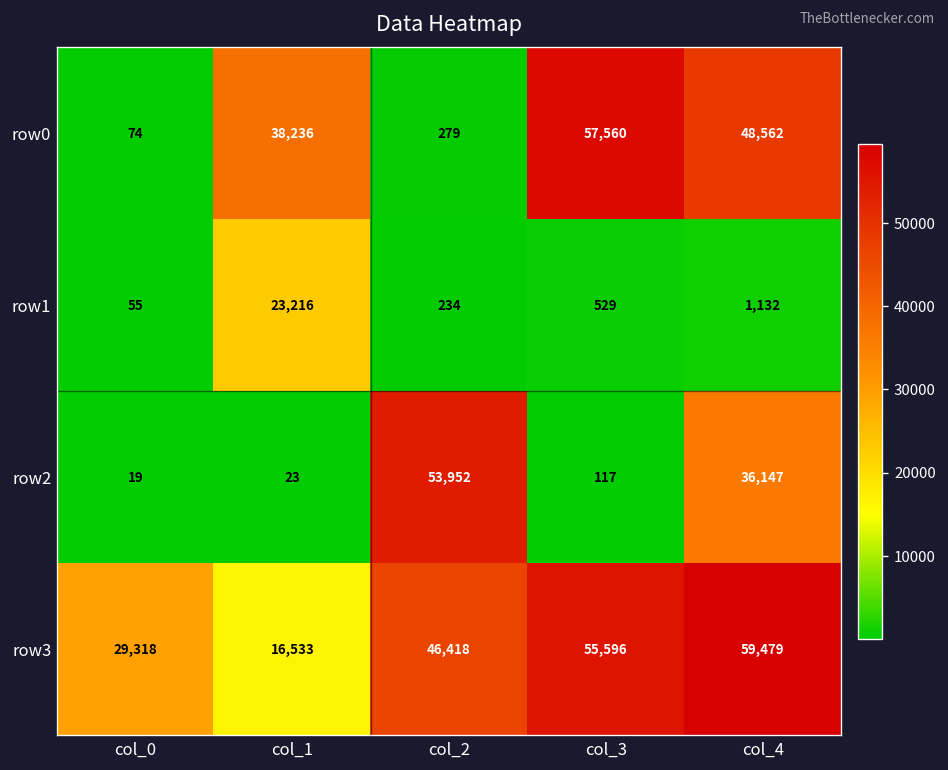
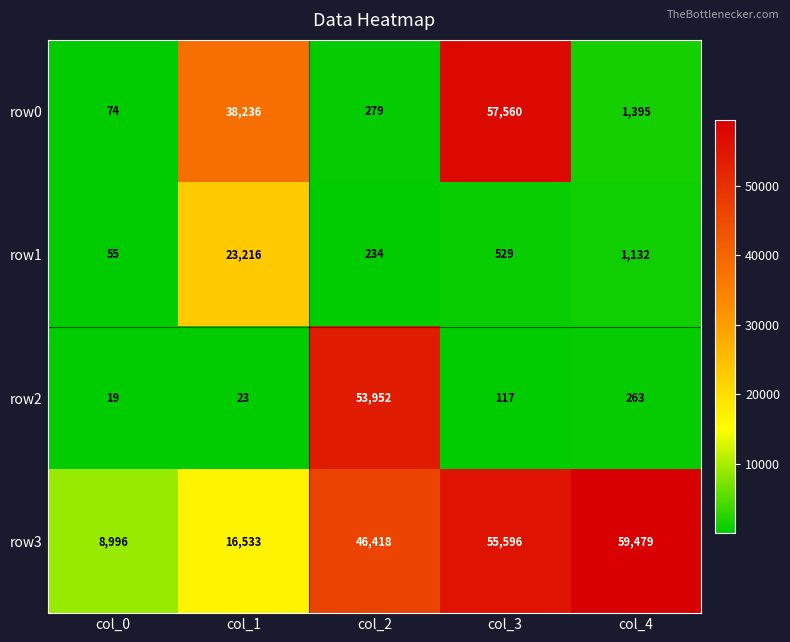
row0, col_4: 48,562 -> 1,395
row2, col_4: 36,147 -> 263
row3, col_0: 29,318 -> 8,996
